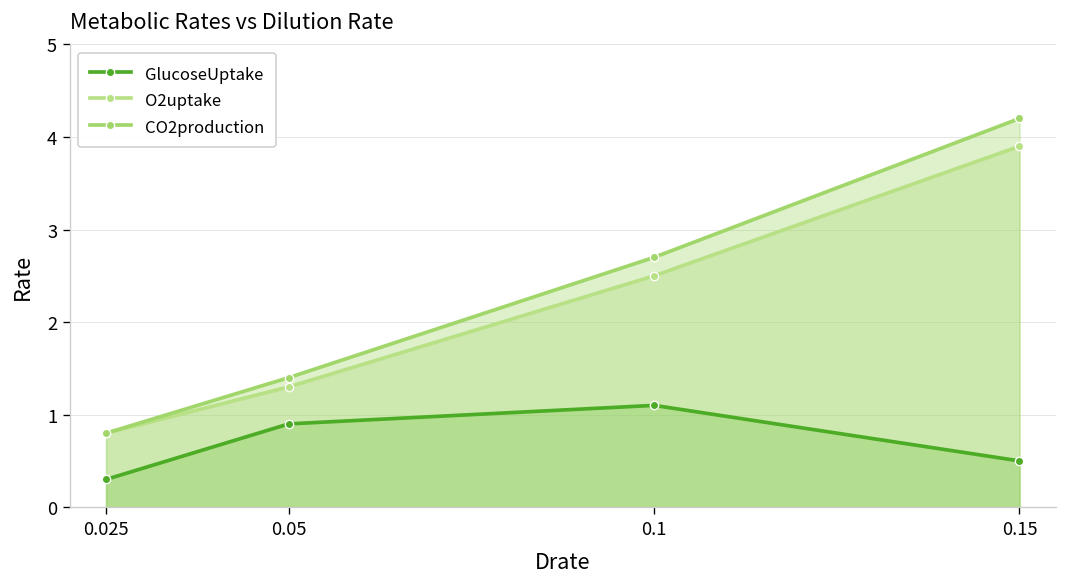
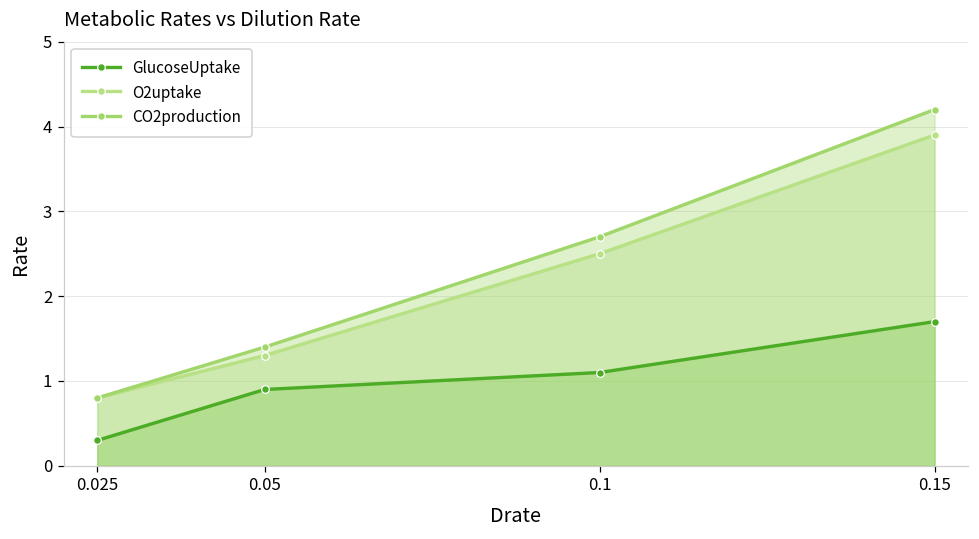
GlucoseUptake, 0.15: 0.5 -> 1.7
